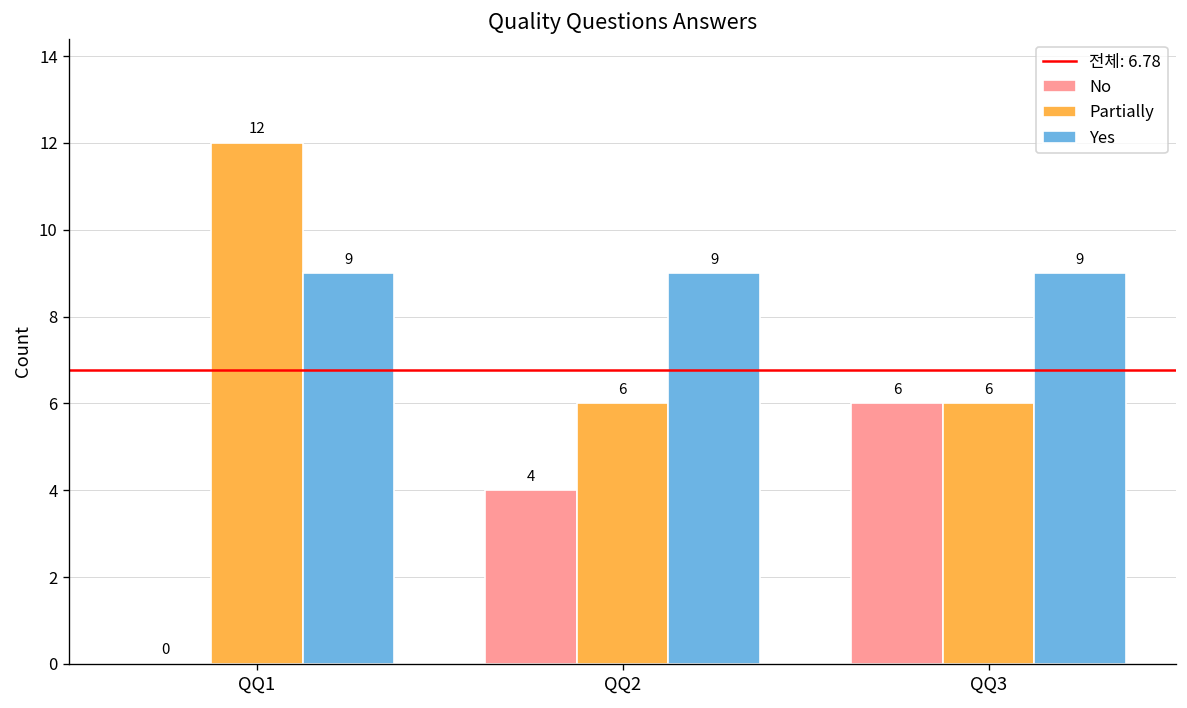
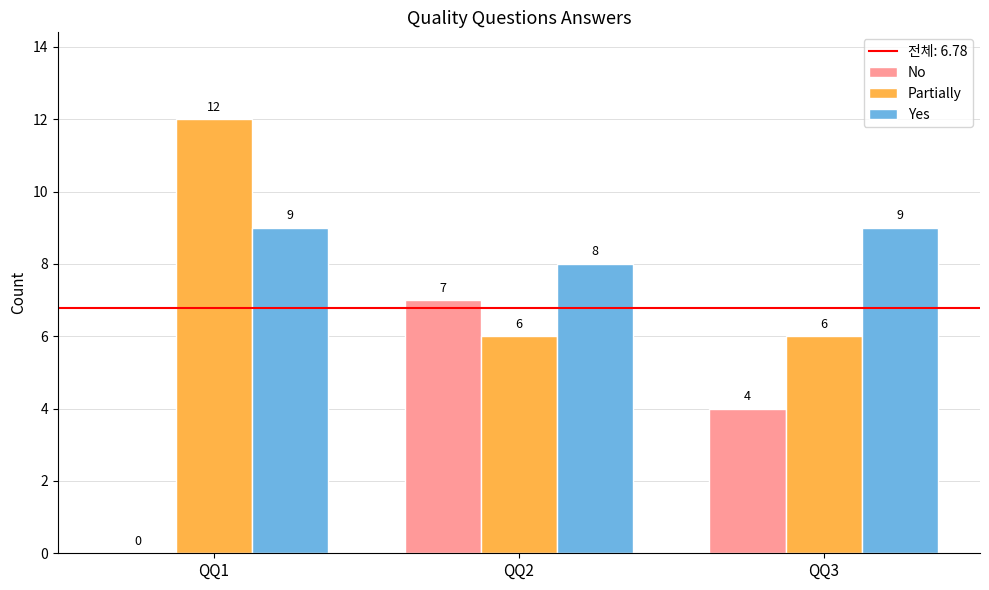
No, QQ2: 4 -> 7
Yes, QQ2: 9 -> 8
No, QQ3: 6 -> 4
